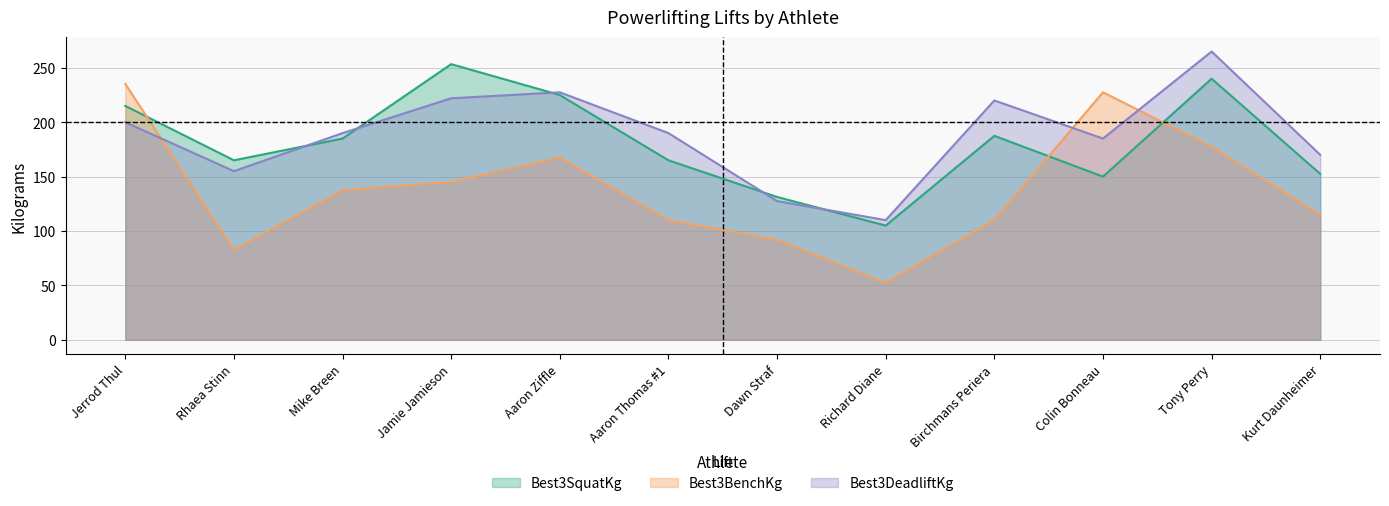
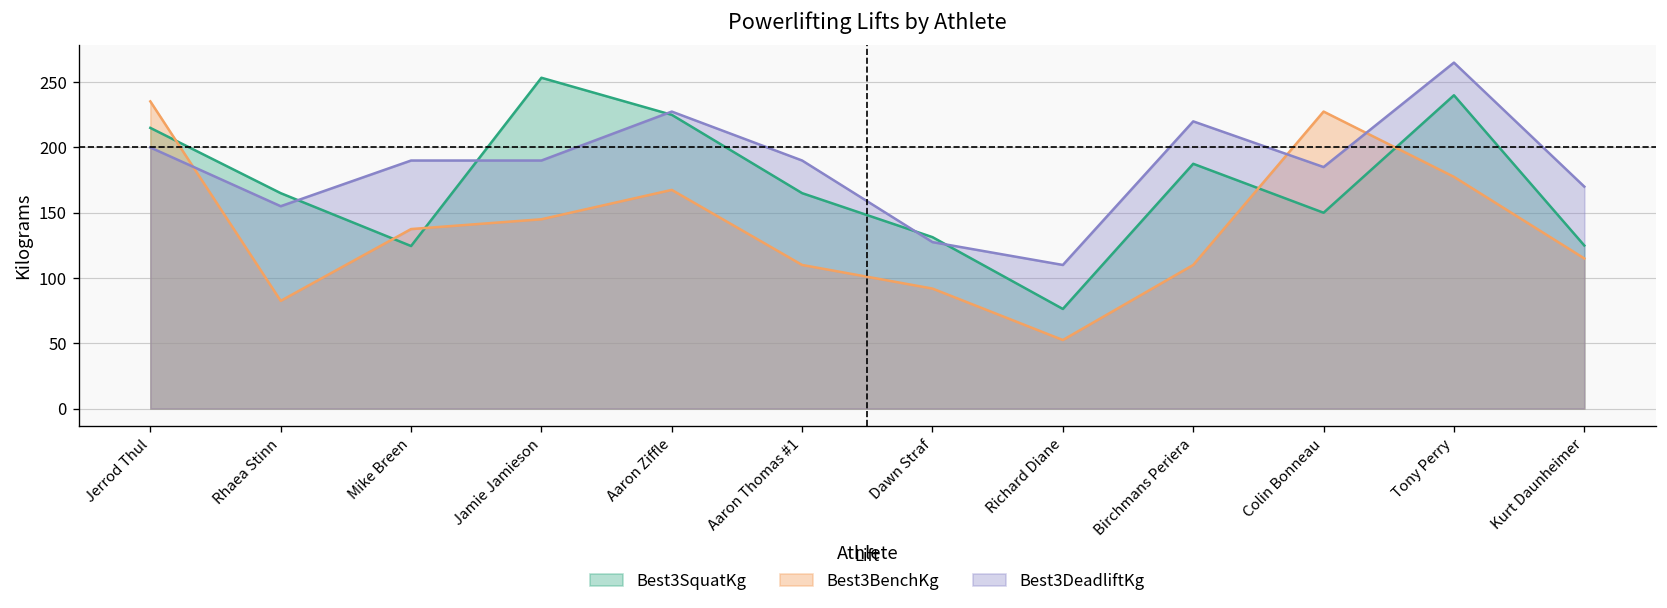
Best3SquatKg, Mike Breen: 185 -> 125
Best3DeadliftKg, Jamie Jamieson: 222 -> 190
Best3SquatKg, Richard Diane: 105 -> 76
Best3SquatKg, Kurt Daunheimer: 153 -> 125
